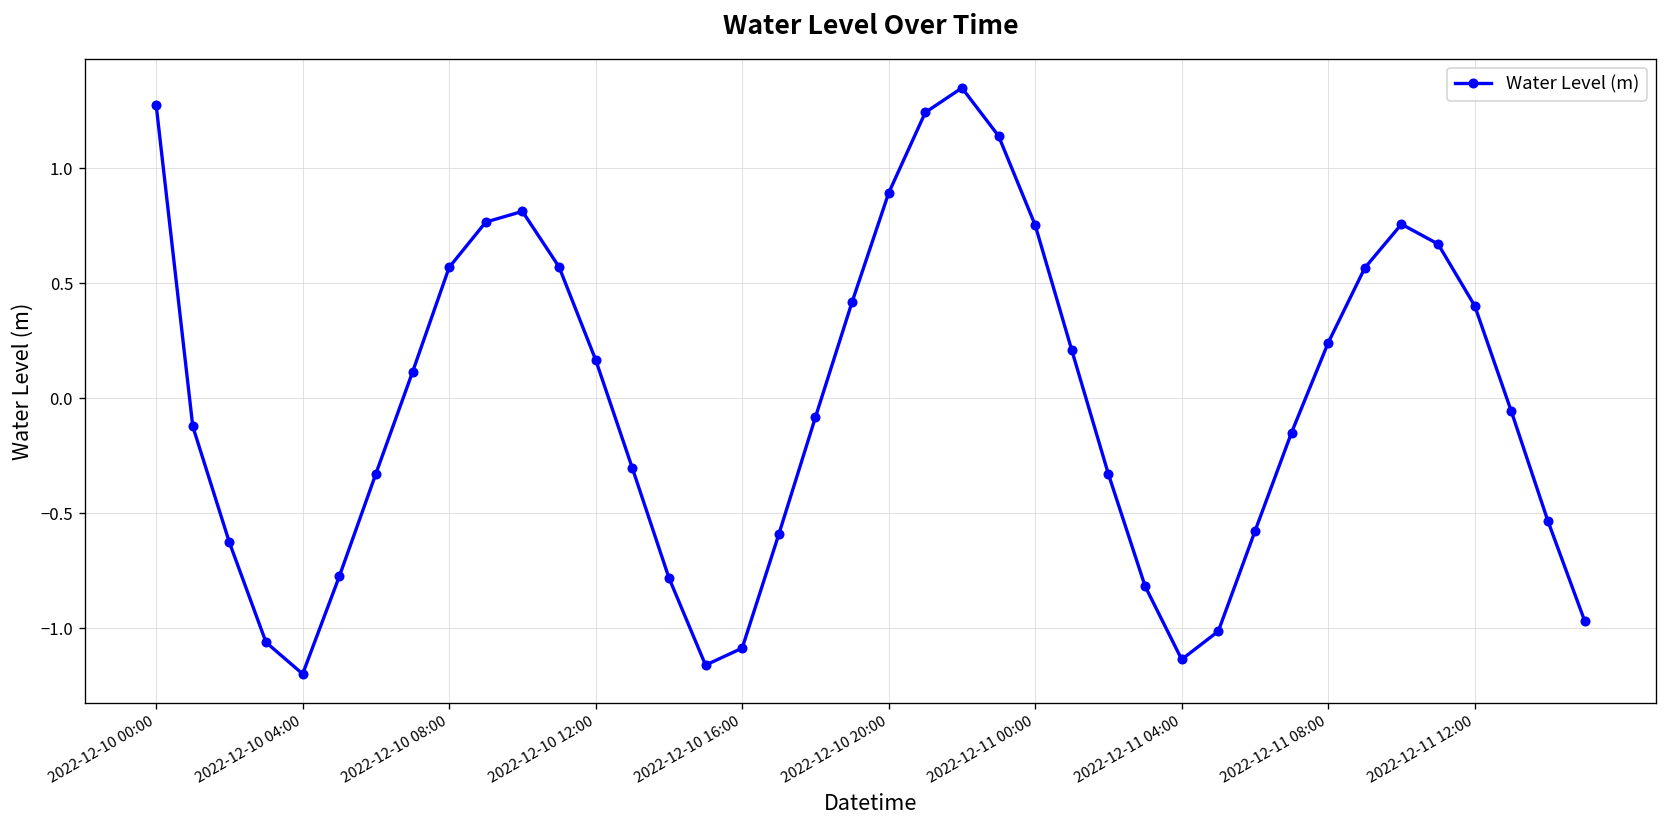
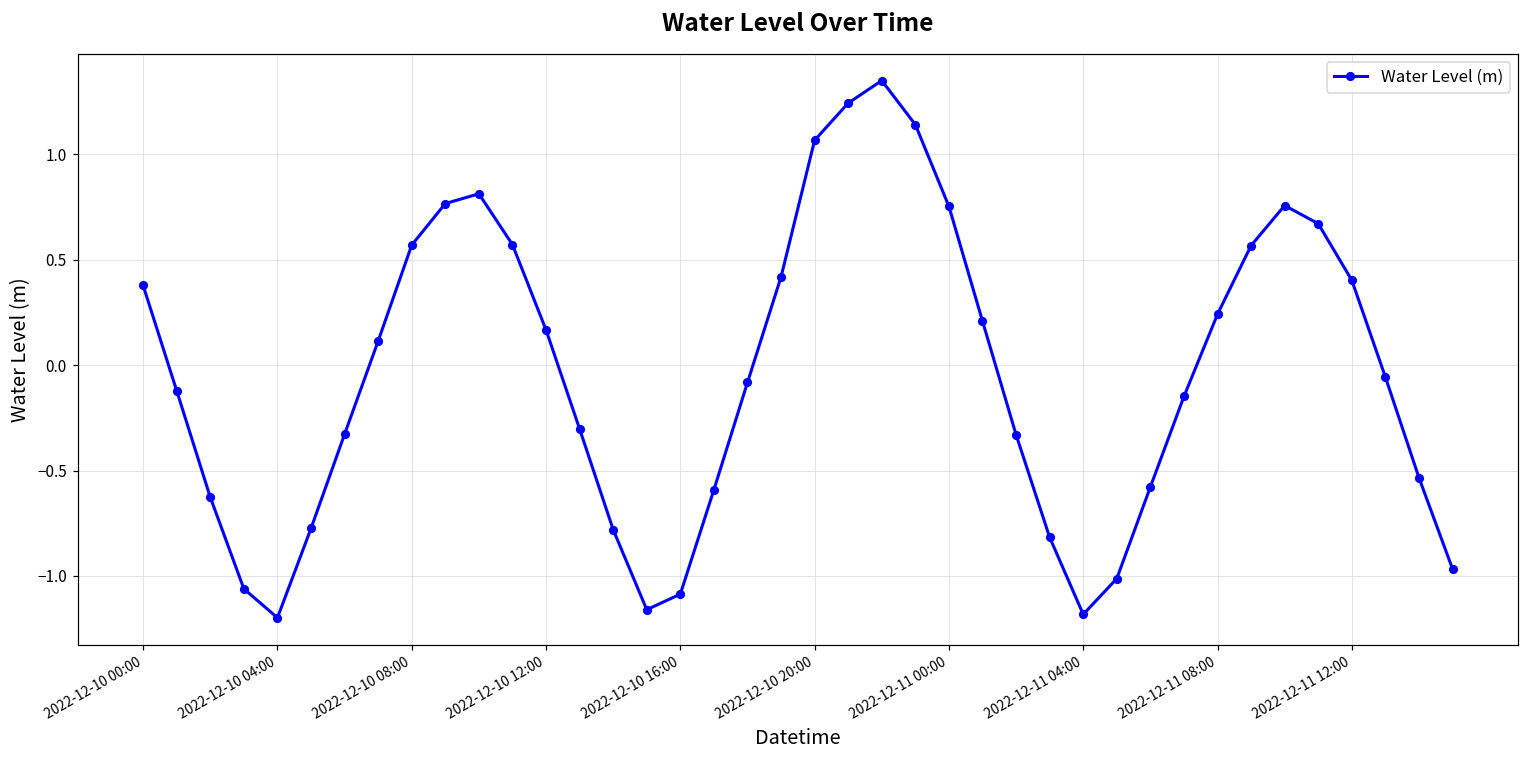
2022-12-10 00:00: 1.28 -> 0.38
2022-12-10 20:00: 0.89 -> 1.07
2022-12-11 04:00: -1.14 -> -1.18
